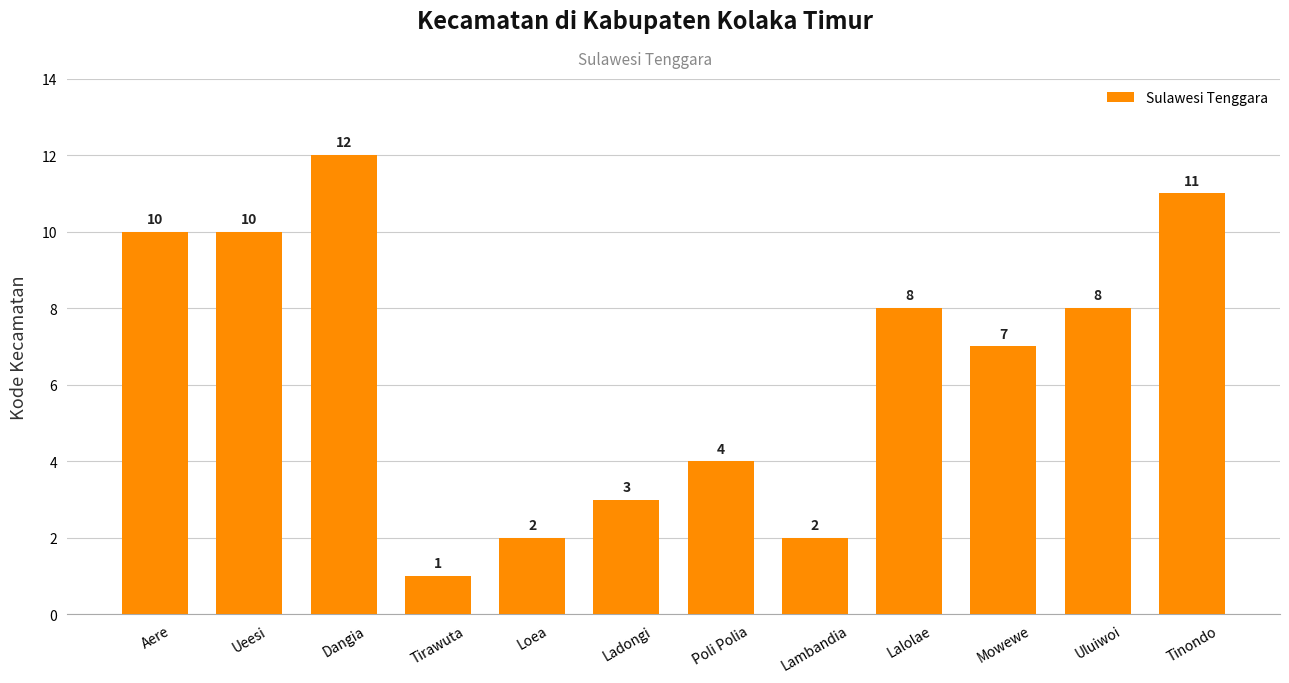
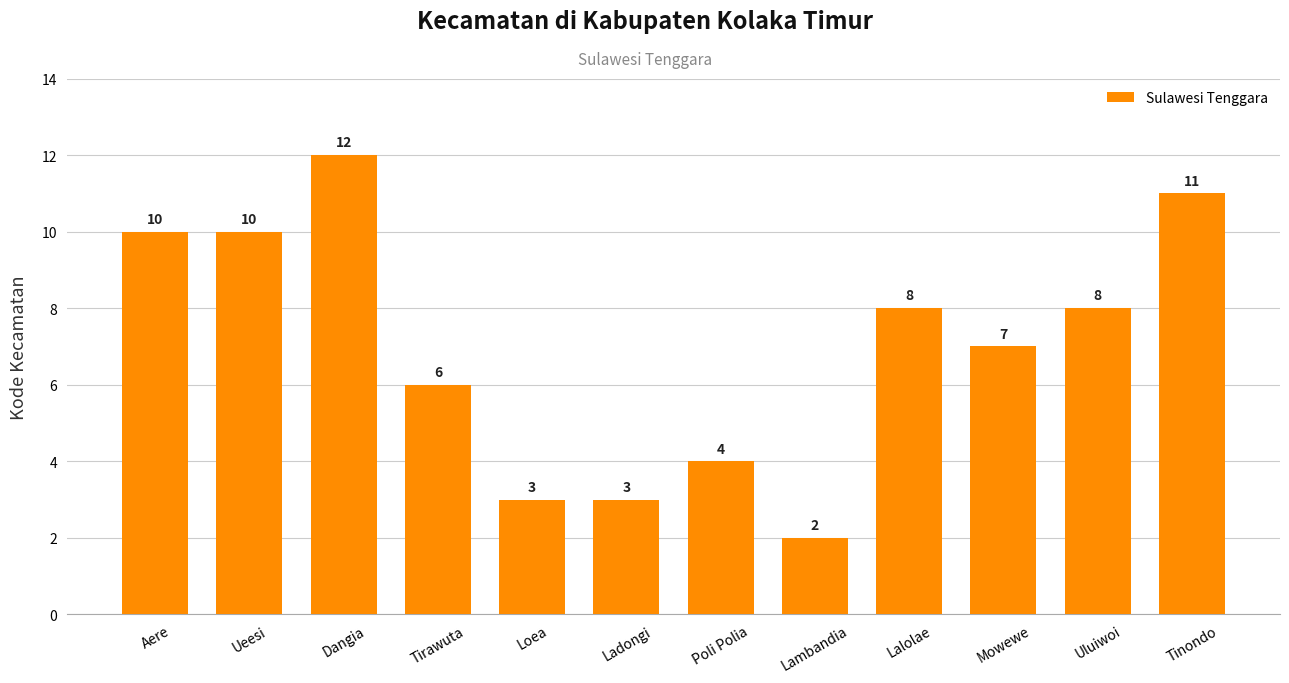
Tirawuta: 1 -> 6
Loea: 2 -> 3
